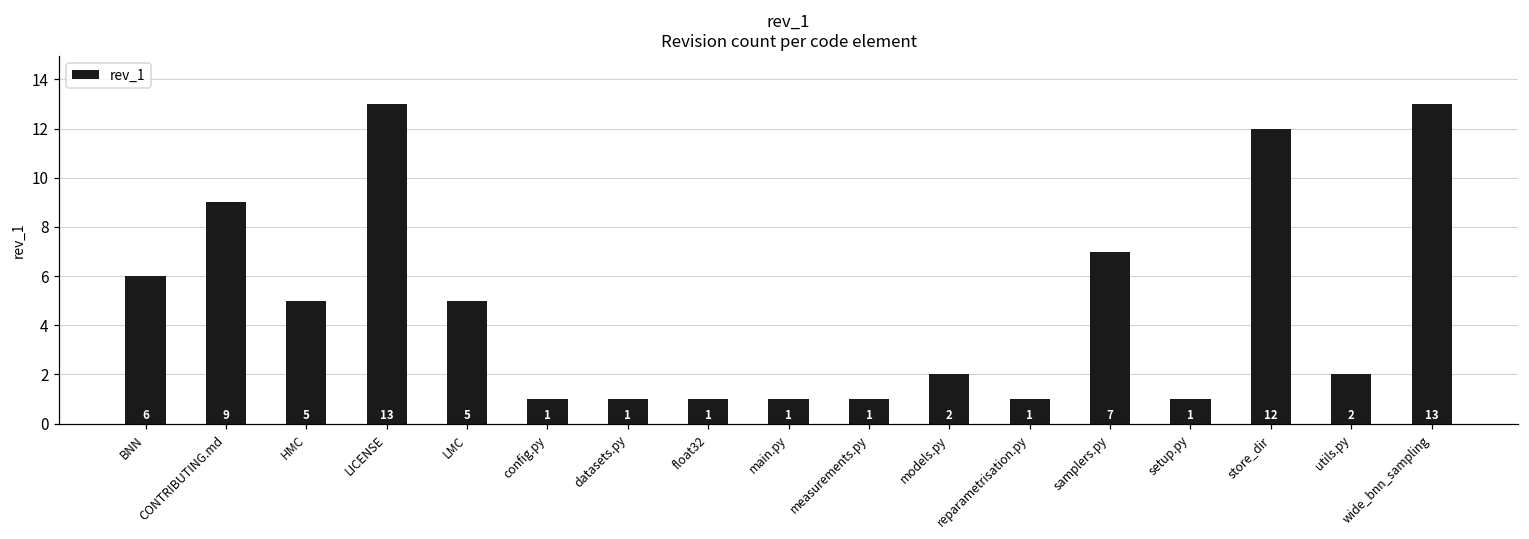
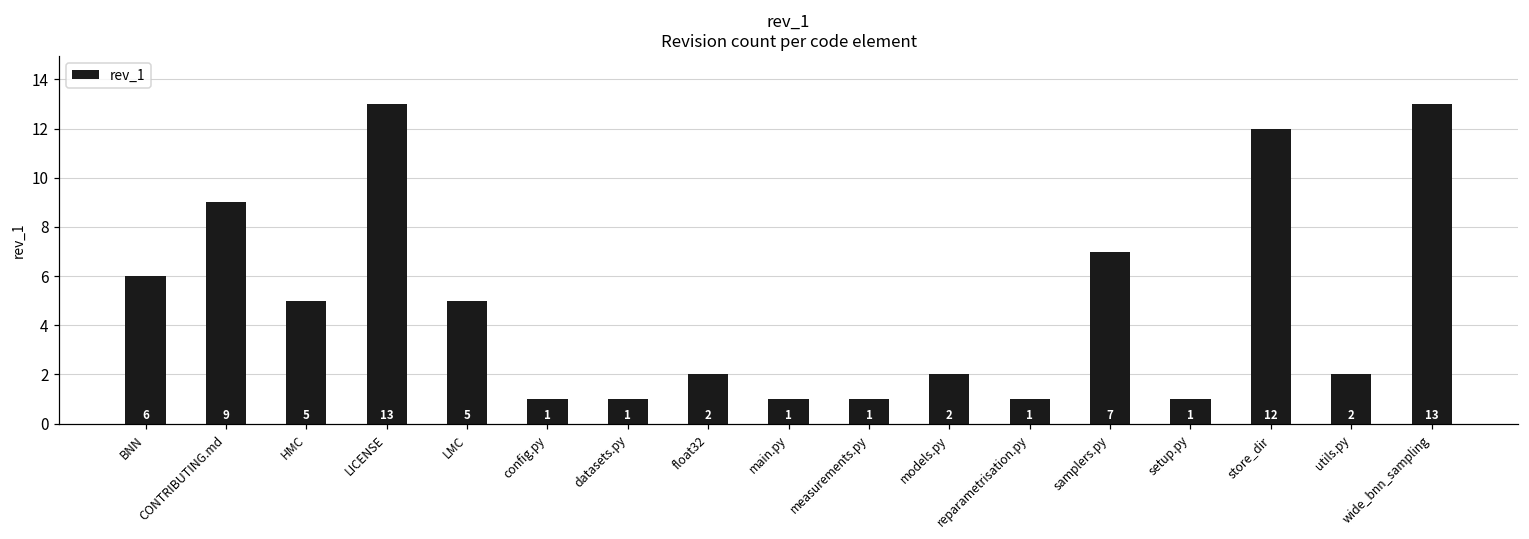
float32: 1 -> 2
